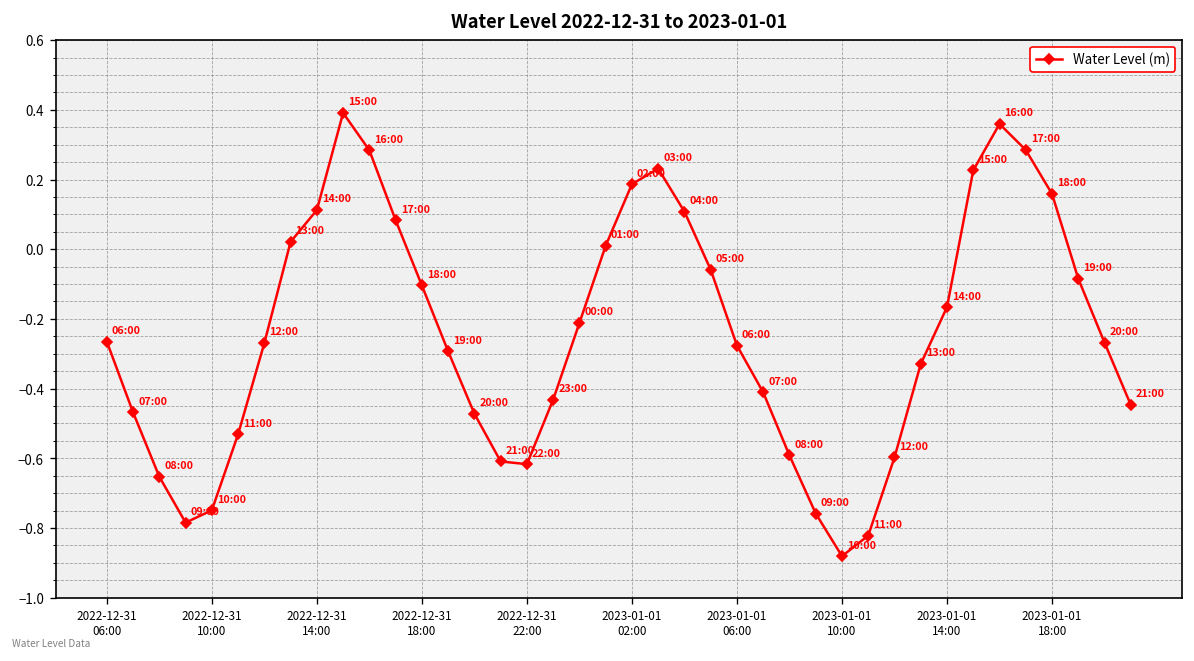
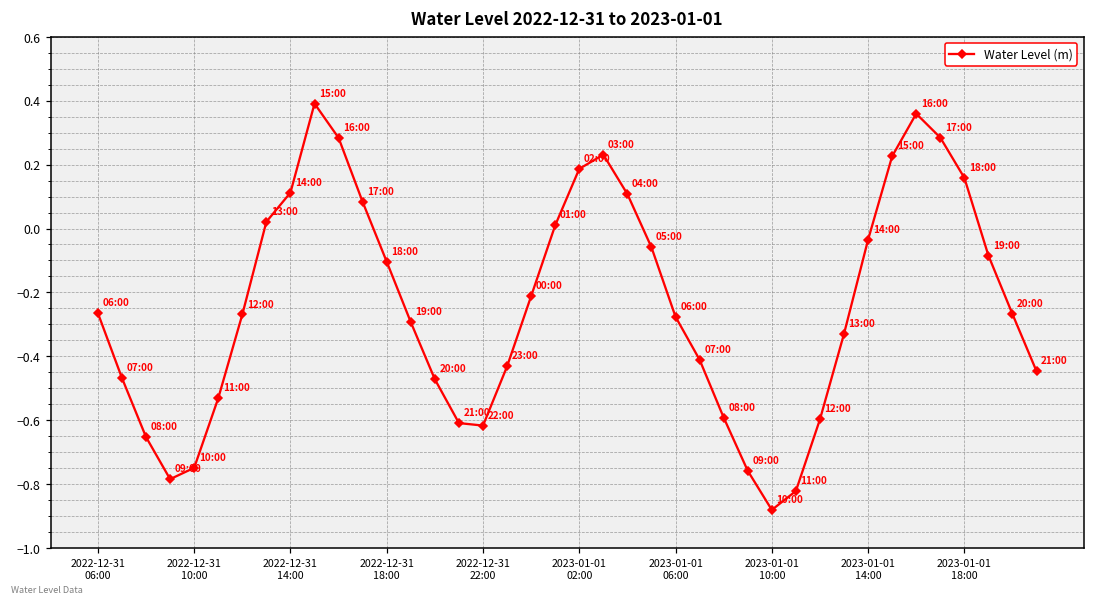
2023-01-01 14:00: -0.17 -> -0.04
